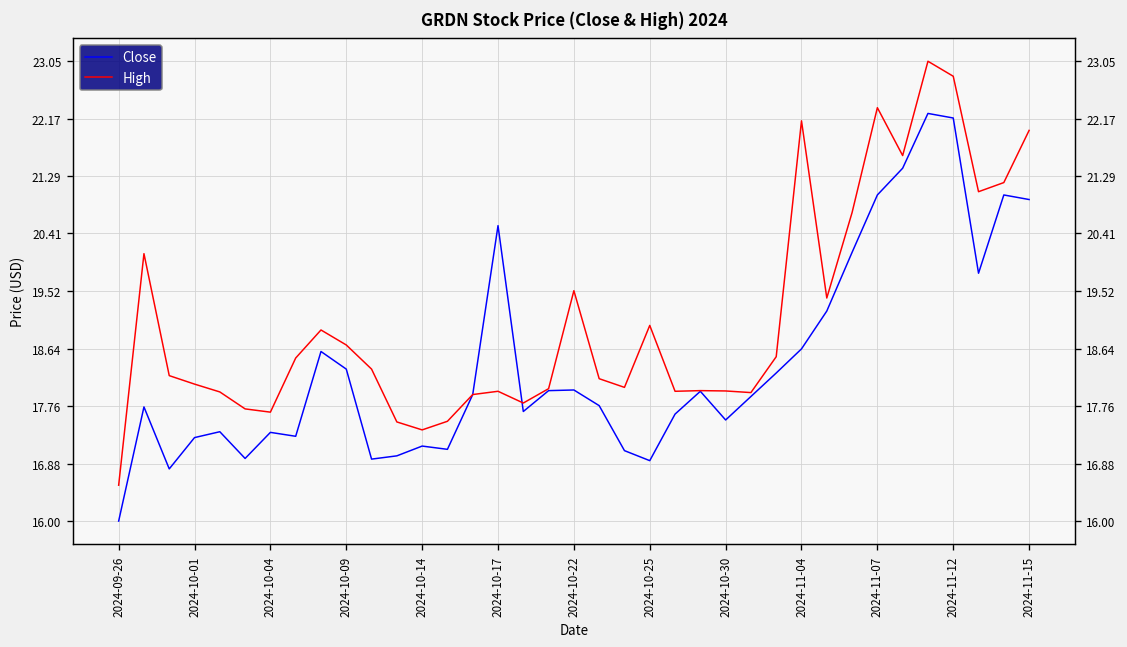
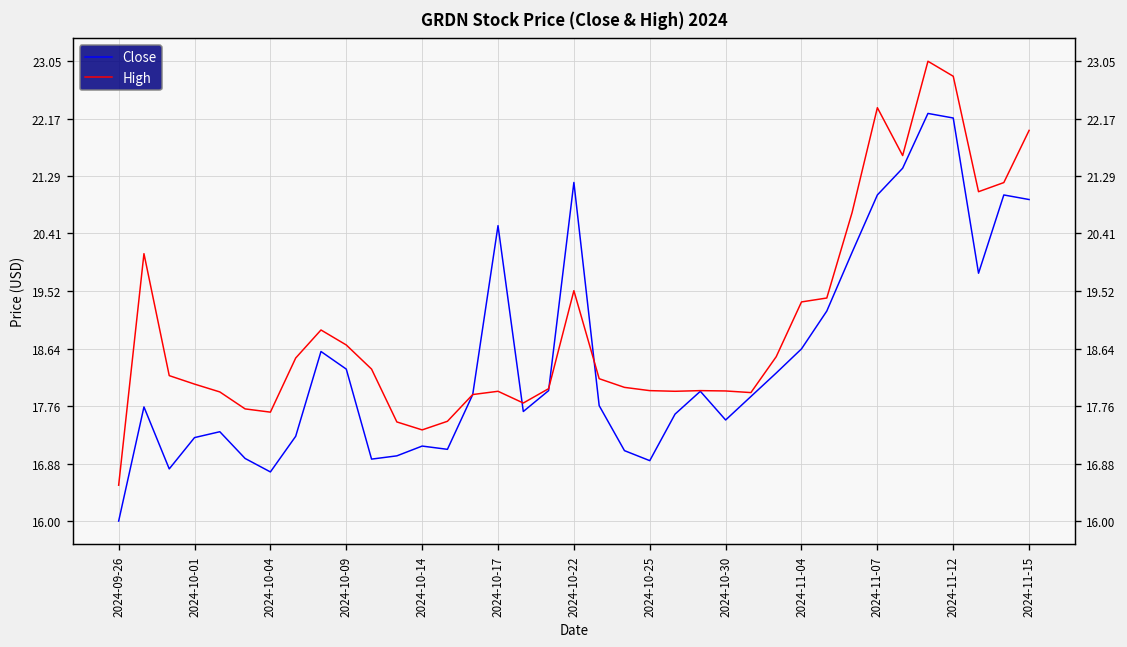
Close, 2024-10-04: 17.4 -> 16.8
Close, 2024-10-22: 18.0 -> 21.2
High, 2024-10-25: 19 -> 18
High, 2024-11-04: 22.1 -> 19.4
